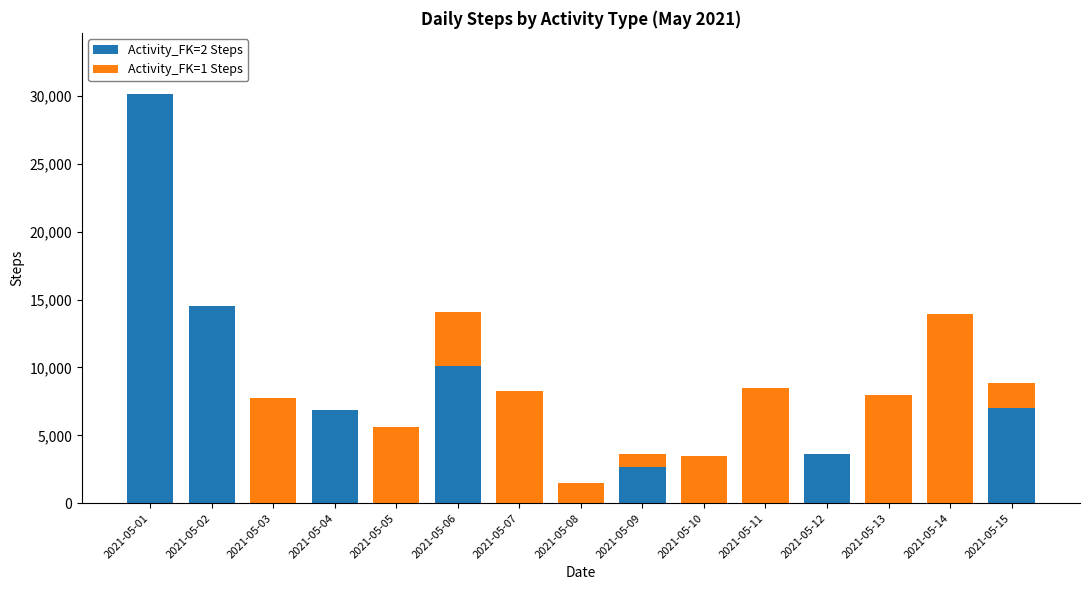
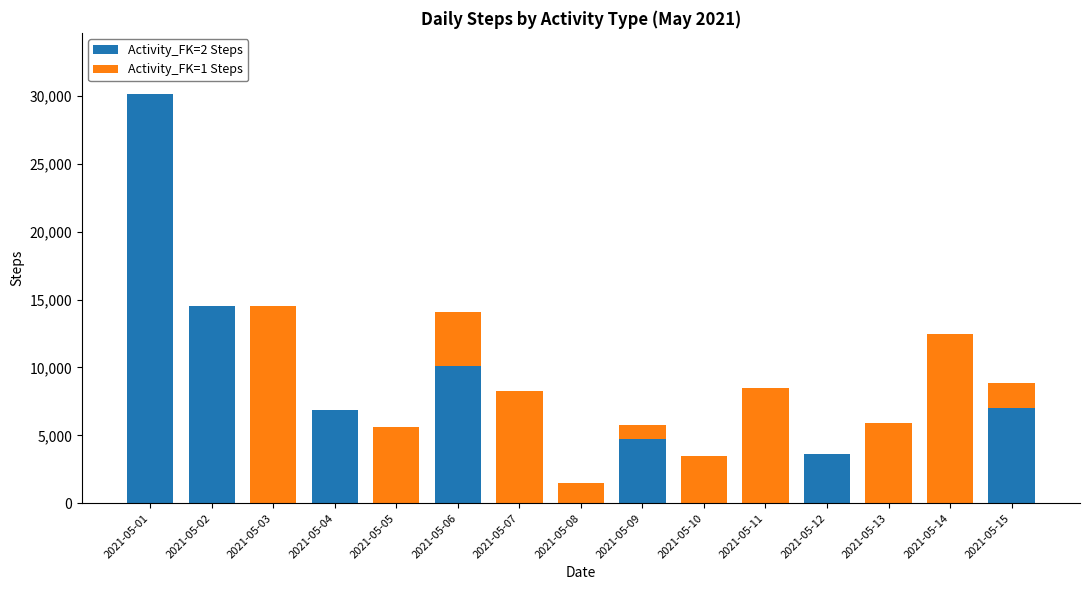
Activity_FK=1 Steps, 2021-05-03: 7,700 -> 14,500
Activity_FK=2 Steps, 2021-05-09: 2,700 -> 4,800
Activity_FK=1 Steps, 2021-05-13: 8,000 -> 5,900
Activity_FK=1 Steps, 2021-05-14: 14,000 -> 12,500
